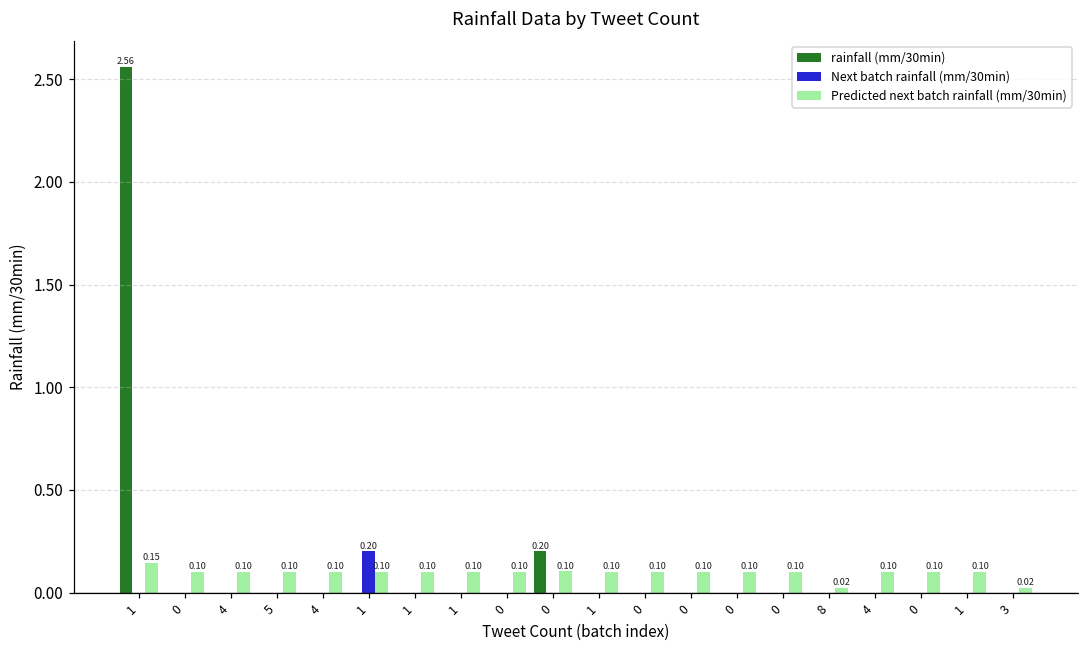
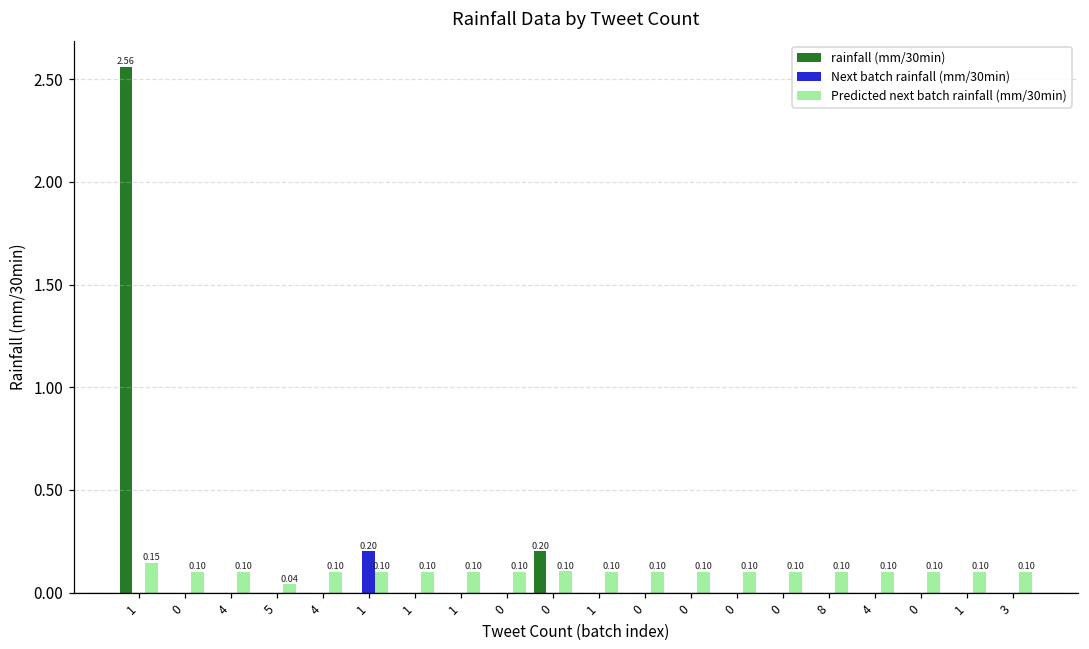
Predicted next batch rainfall (mm/30min), 5: 0.10 -> 0.04
Predicted next batch rainfall (mm/30min), 8: 0.02 -> 0.10
Predicted next batch rainfall (mm/30min), 3: 0.02 -> 0.10
